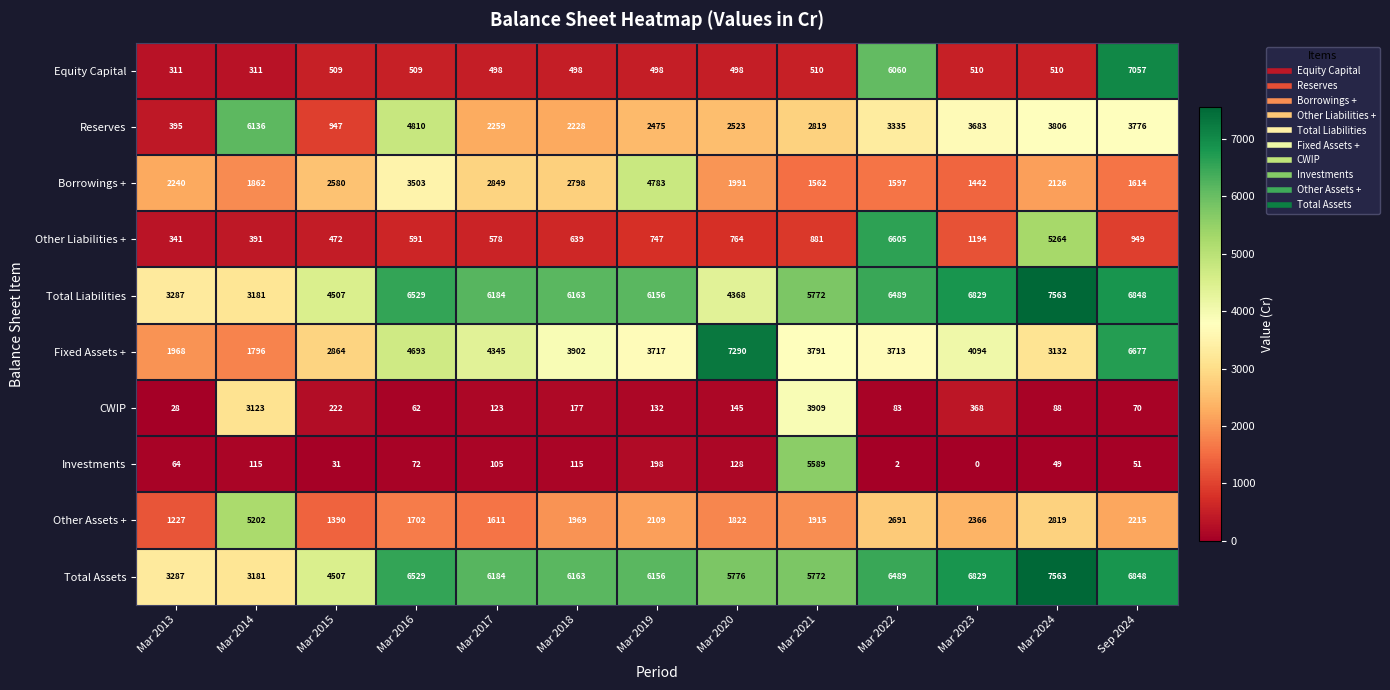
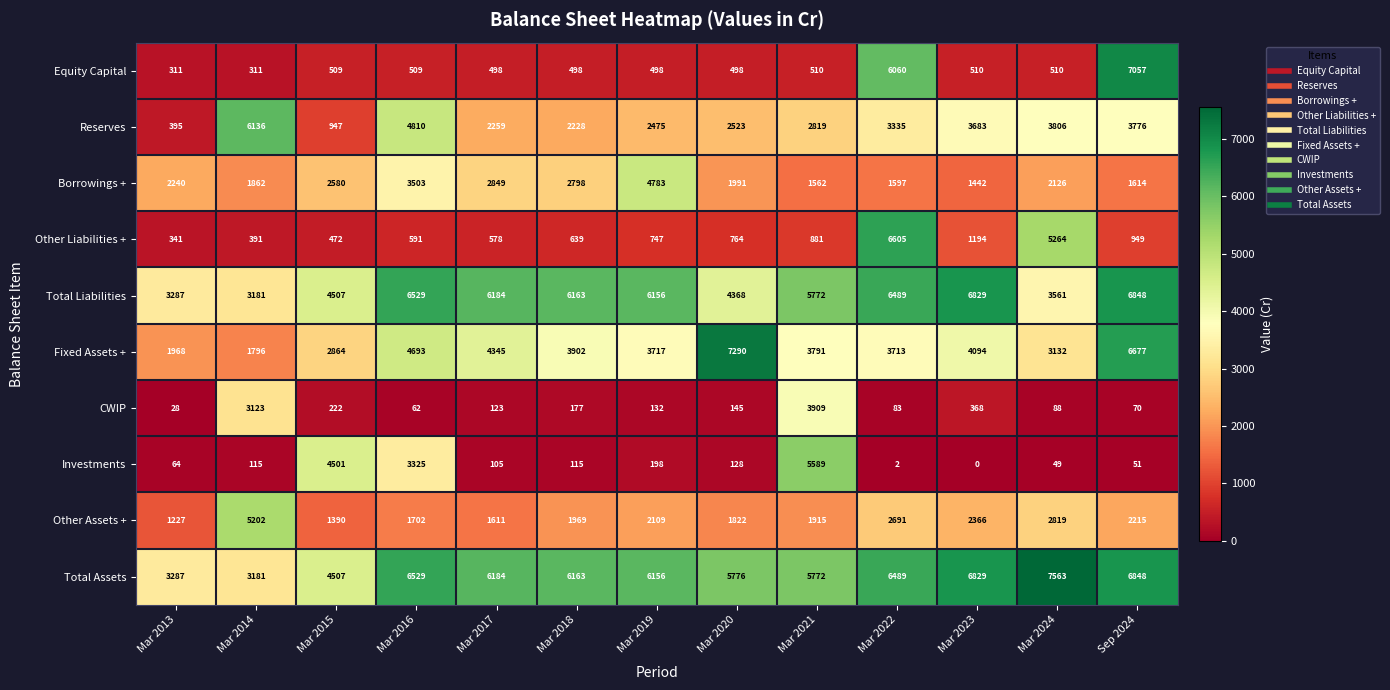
Total Liabilities, Mar 2024: 7563 -> 3561
Investments, Mar 2015: 31 -> 4501
Investments, Mar 2016: 72 -> 3325
